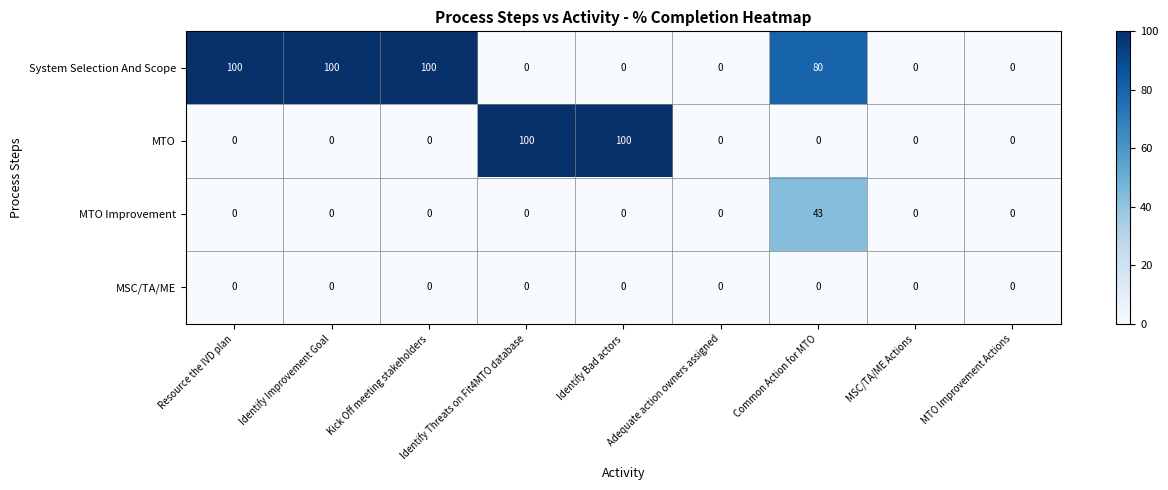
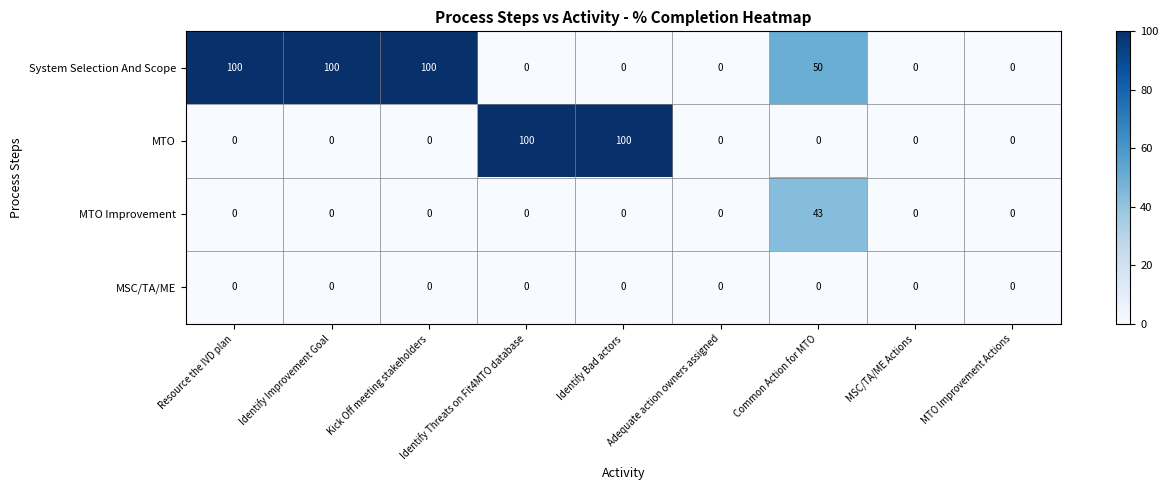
System Selection And Scope, Common Action for MTO: 80 -> 50
